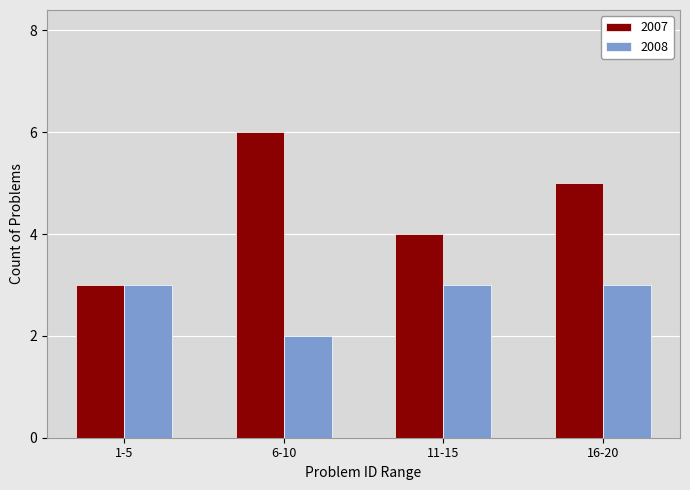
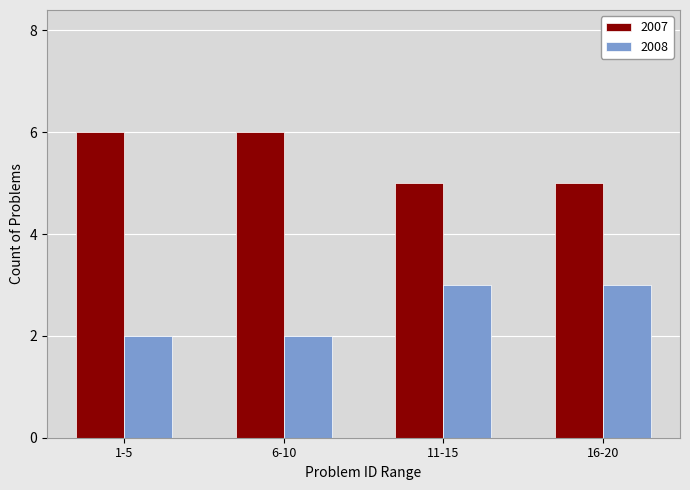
2007, 1-5: 3 -> 6
2008, 1-5: 3 -> 2
2007, 11-15: 4 -> 5
